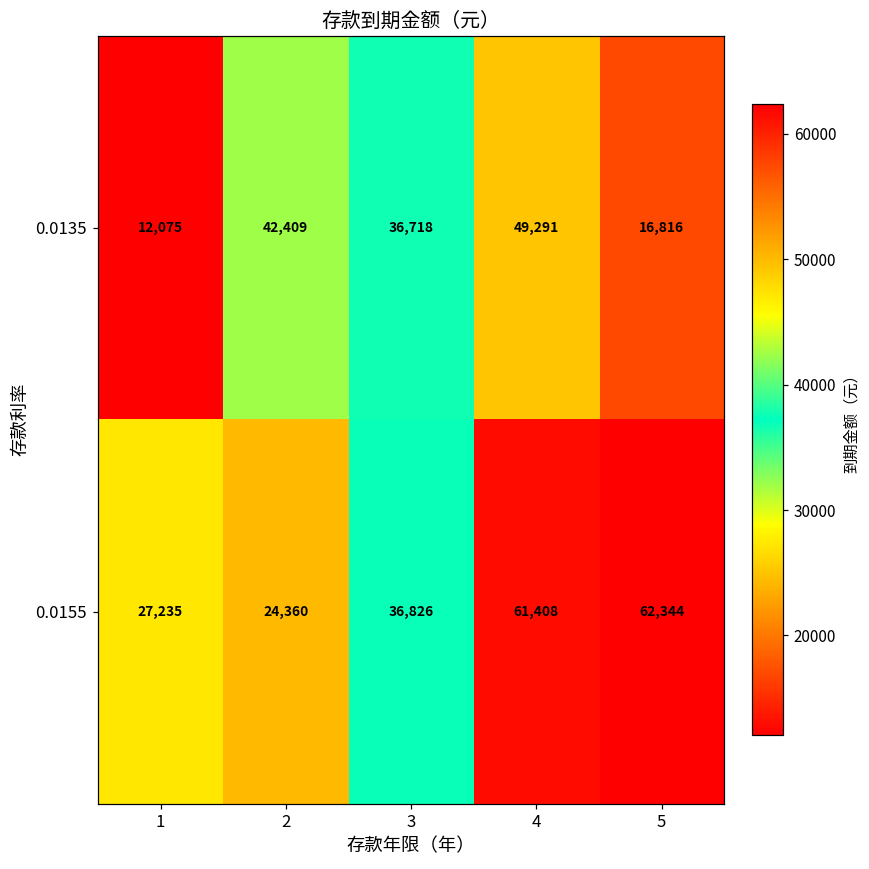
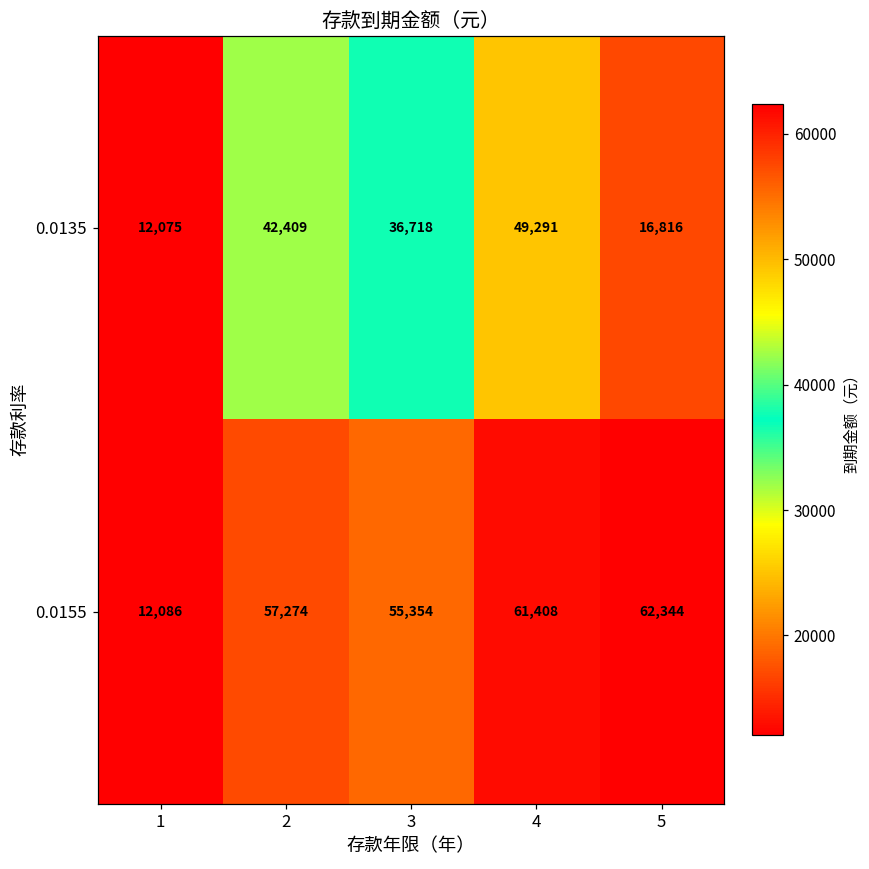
0.0155, 1: 27,235 -> 12,086
0.0155, 2: 24,360 -> 57,274
0.0155, 3: 36,826 -> 55,354
